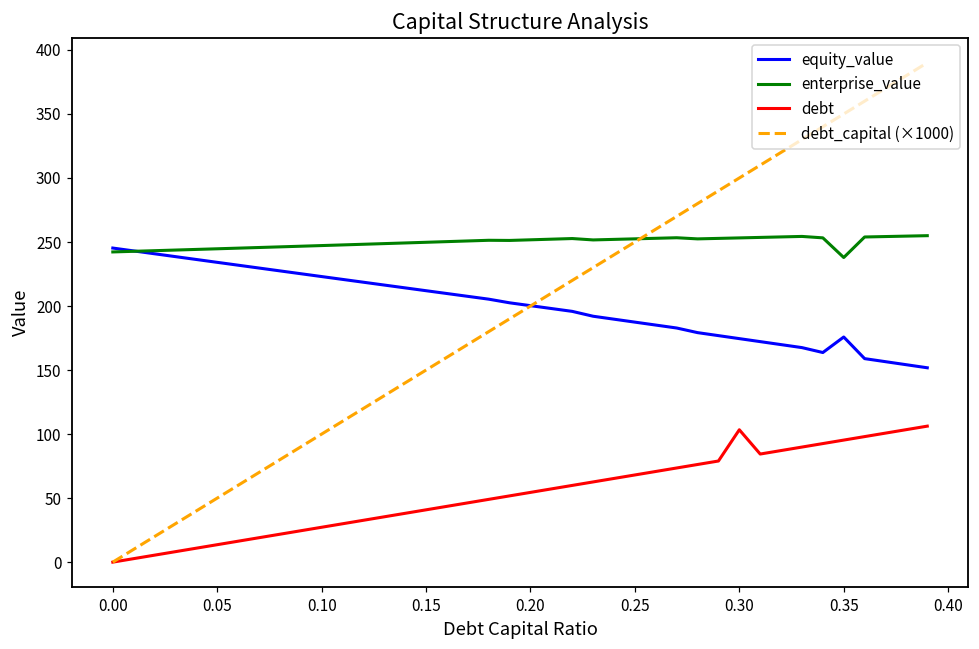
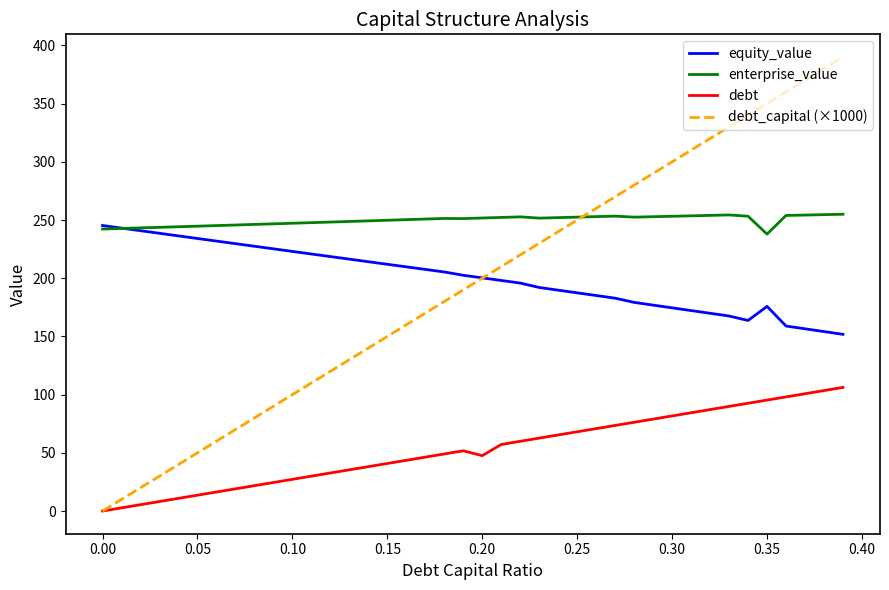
debt, 0.20: 54 -> 48
debt, 0.30: 103 -> 82
